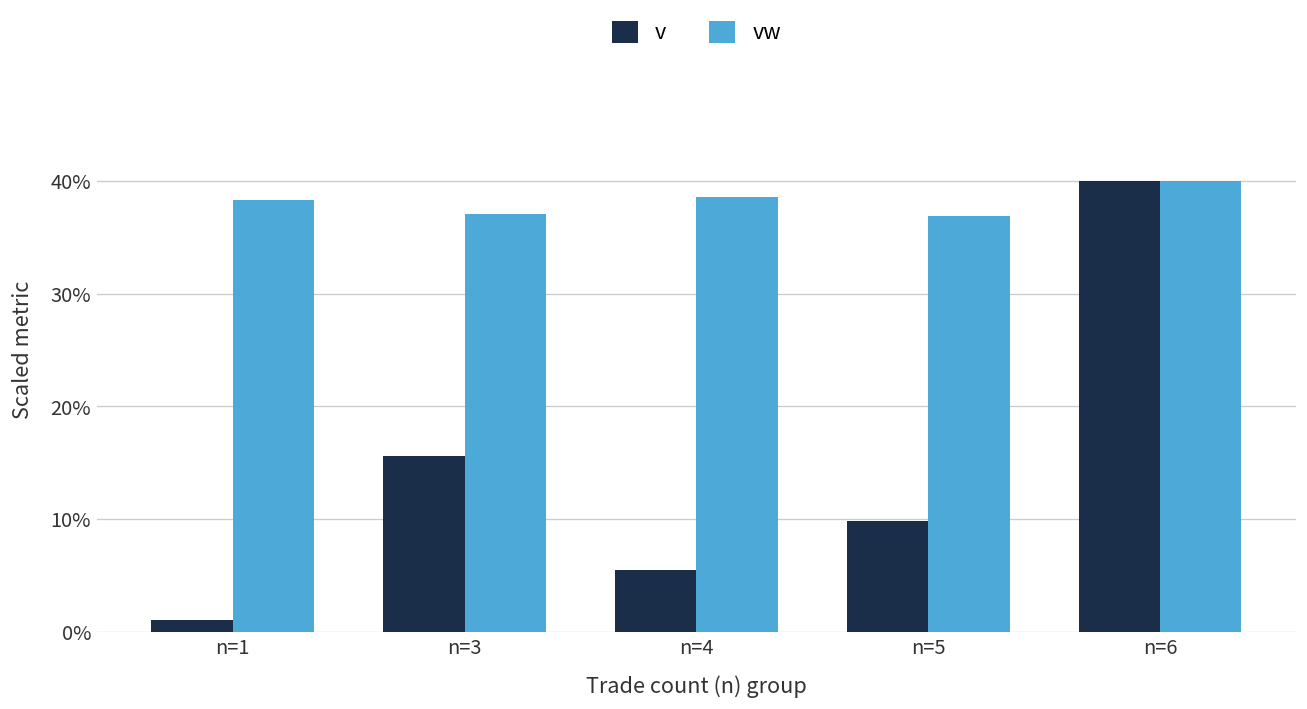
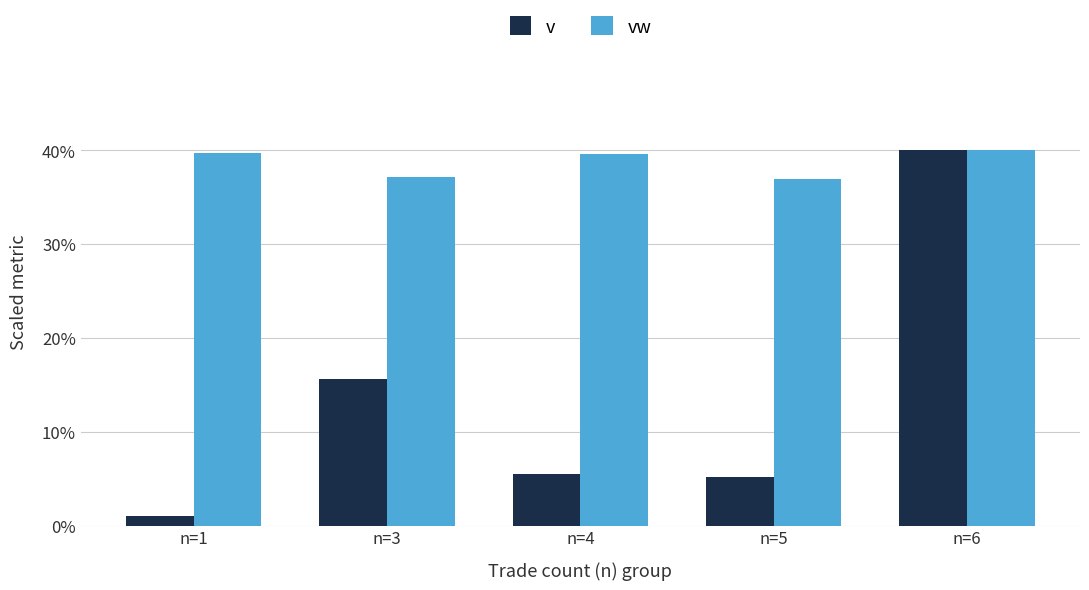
vw, n=1: 38% -> 40%
vw, n=4: 39% -> 40%
v, n=5: 10% -> 5%
